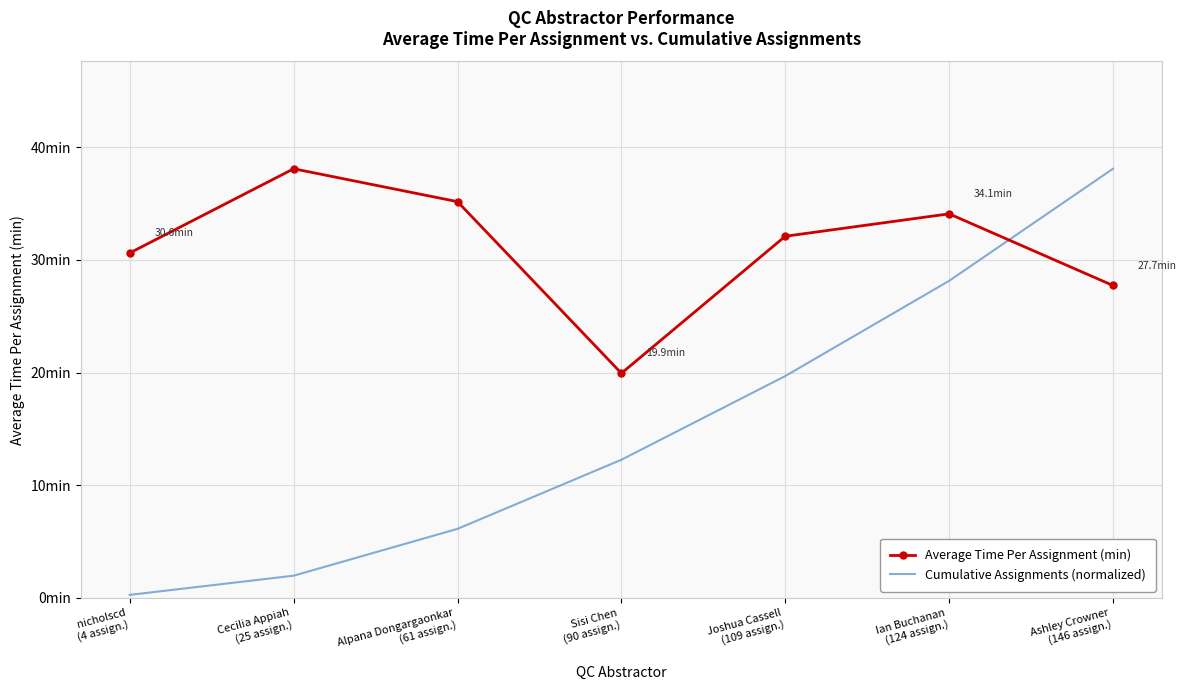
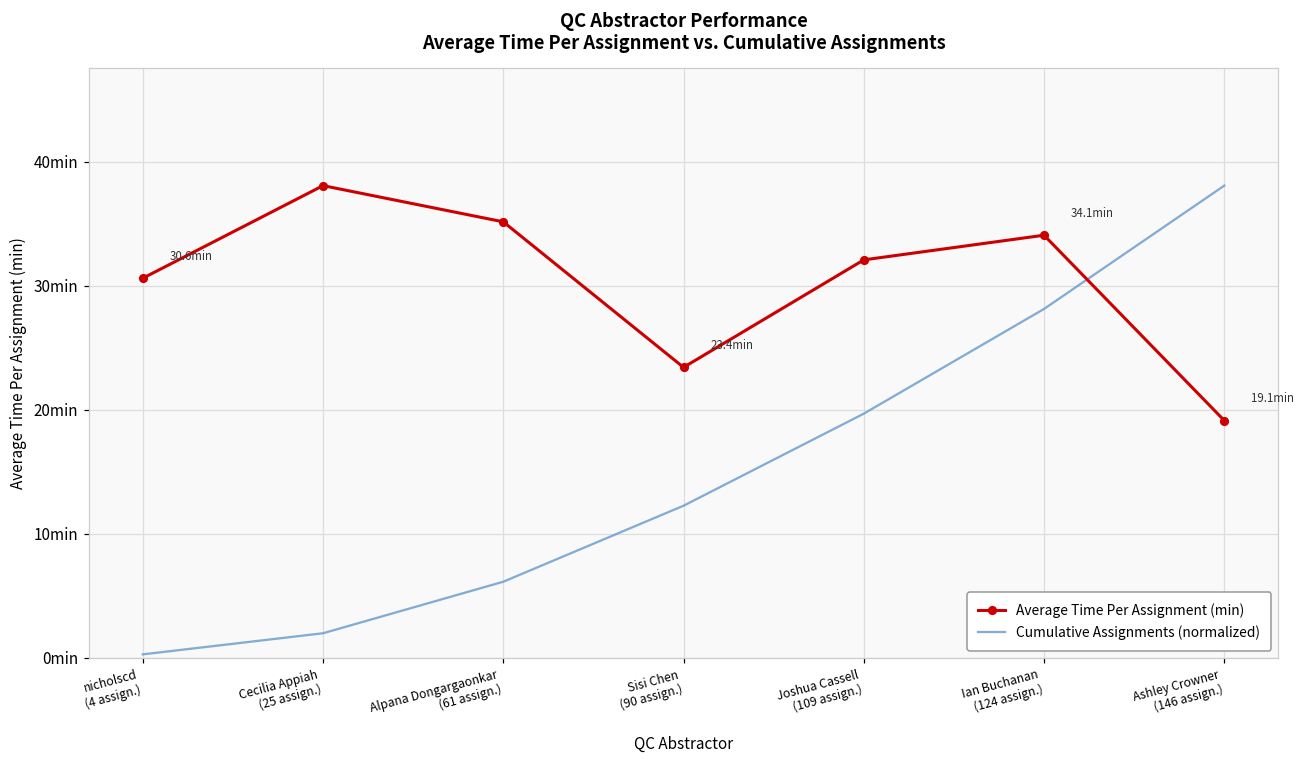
Average Time Per Assignment (min), Sisi Chen (90 assign.): 19.9 -> 23.4
Average Time Per Assignment (min), Ashley Crowner (146 assign.): 27.7 -> 19.1
